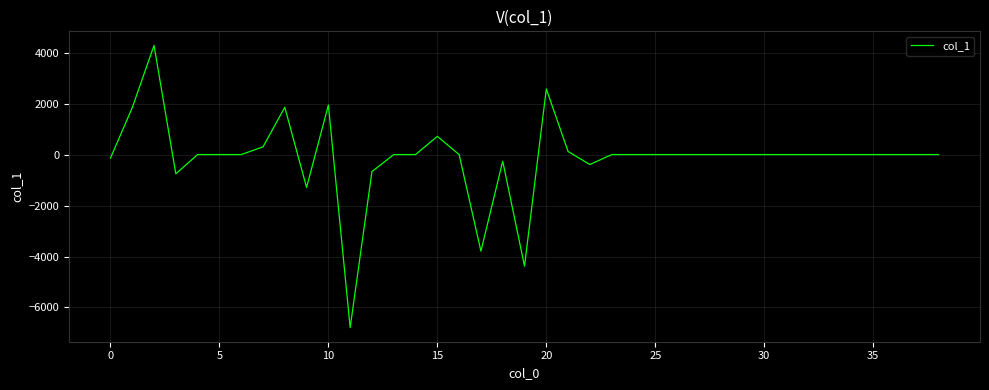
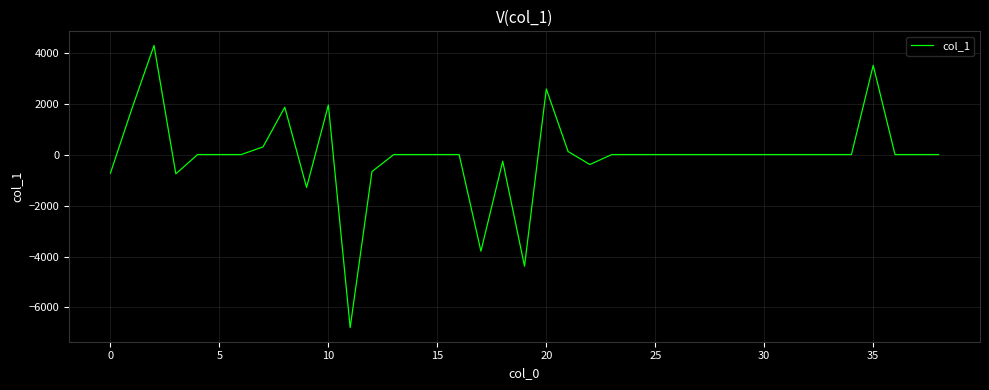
0: -100 -> -700
15: 700 -> 0
35: 0 -> 3500
